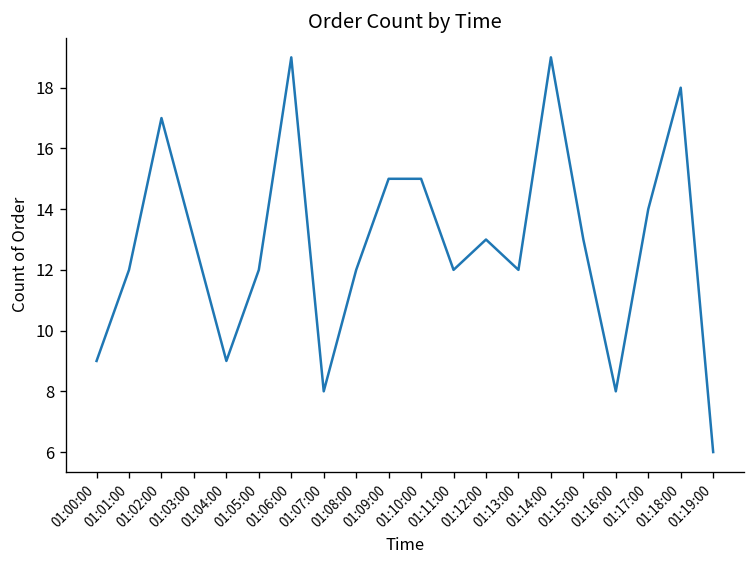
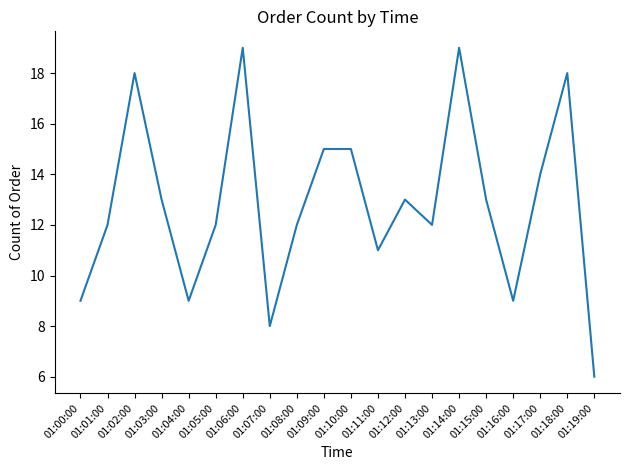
01:02:00: 17 -> 18
01:11:00: 12 -> 11
01:16:00: 8 -> 9
